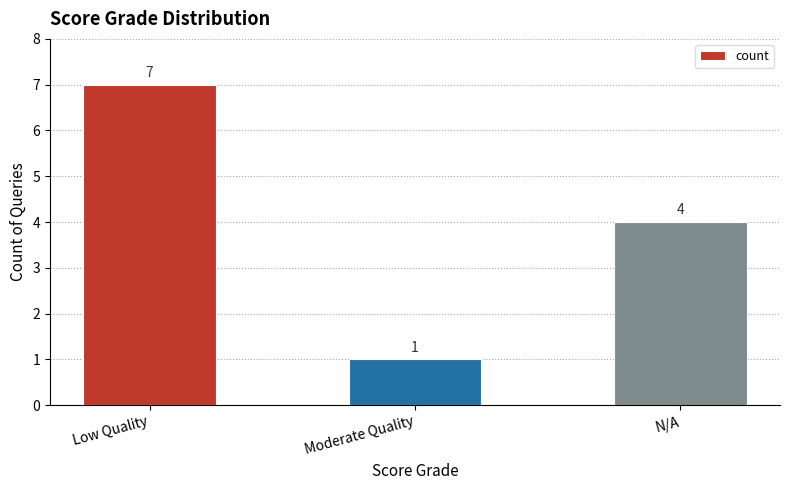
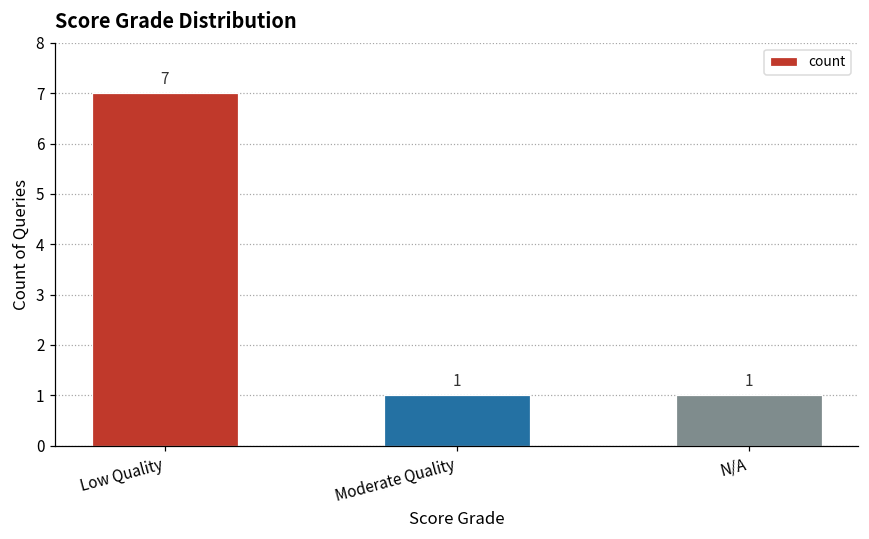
N/A: 4 -> 1
